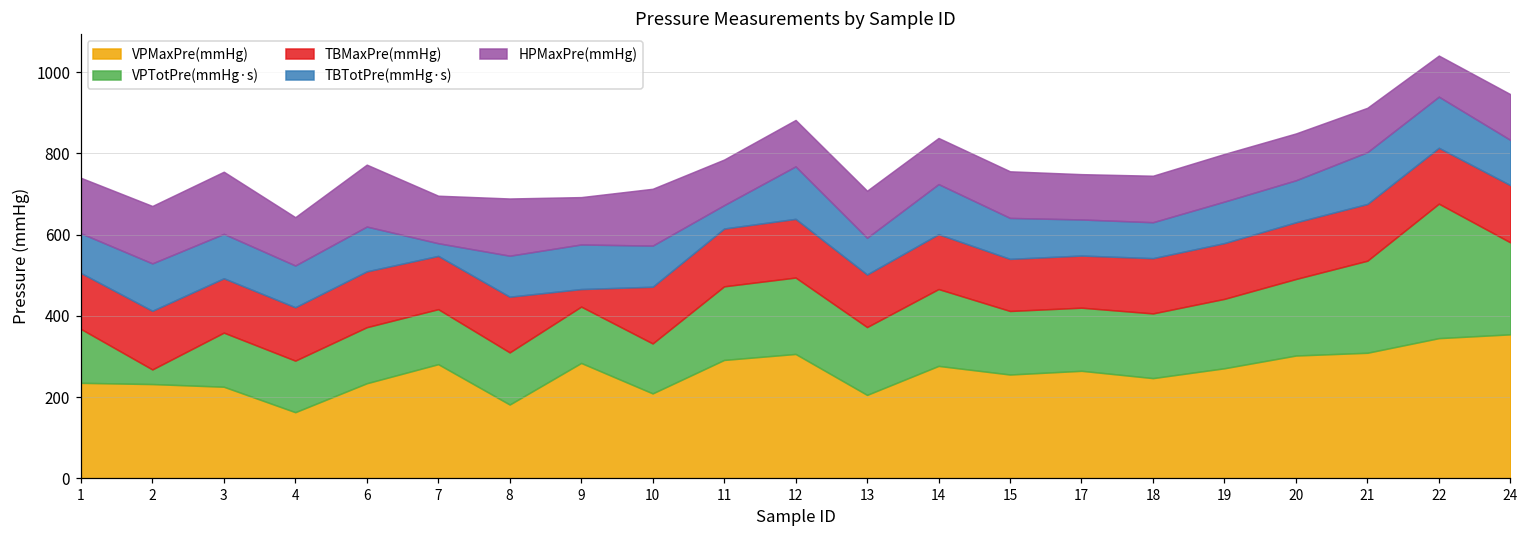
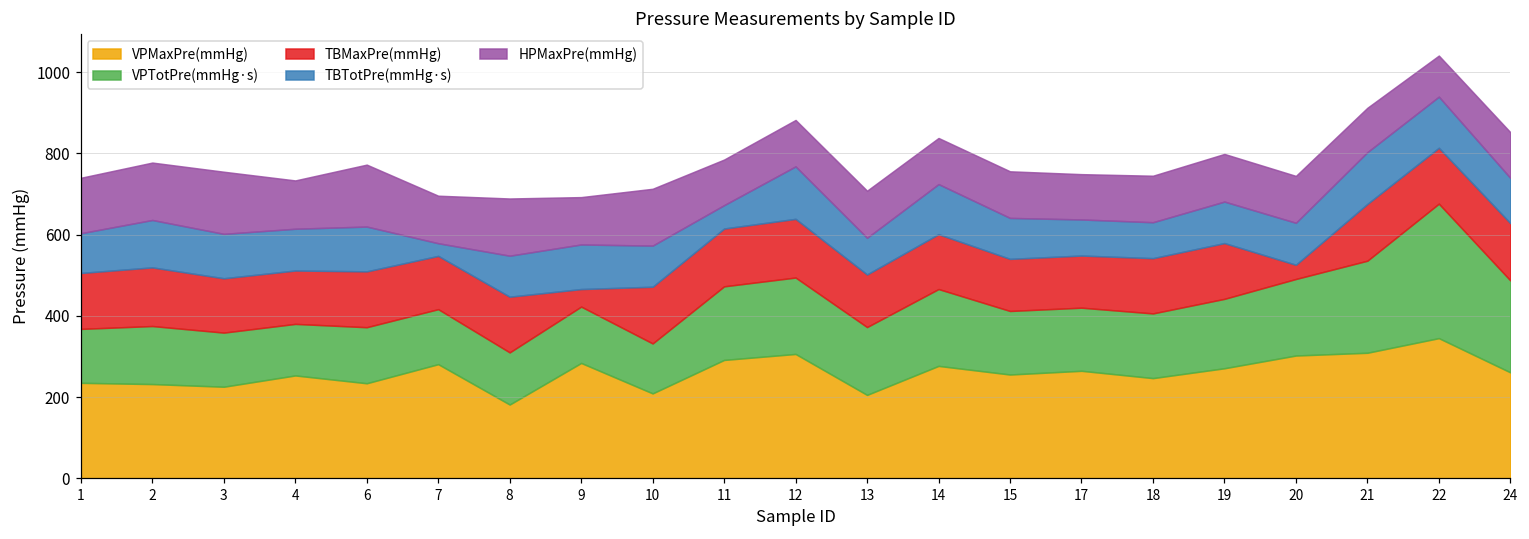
VPTotPre(mmHg·s), 2: 40 -> 140
VPMaxPre(mmHg), 4: 160 -> 250
TBMaxPre(mmHg), 20: 140 -> 40
VPMaxPre(mmHg), 24: 350 -> 260
